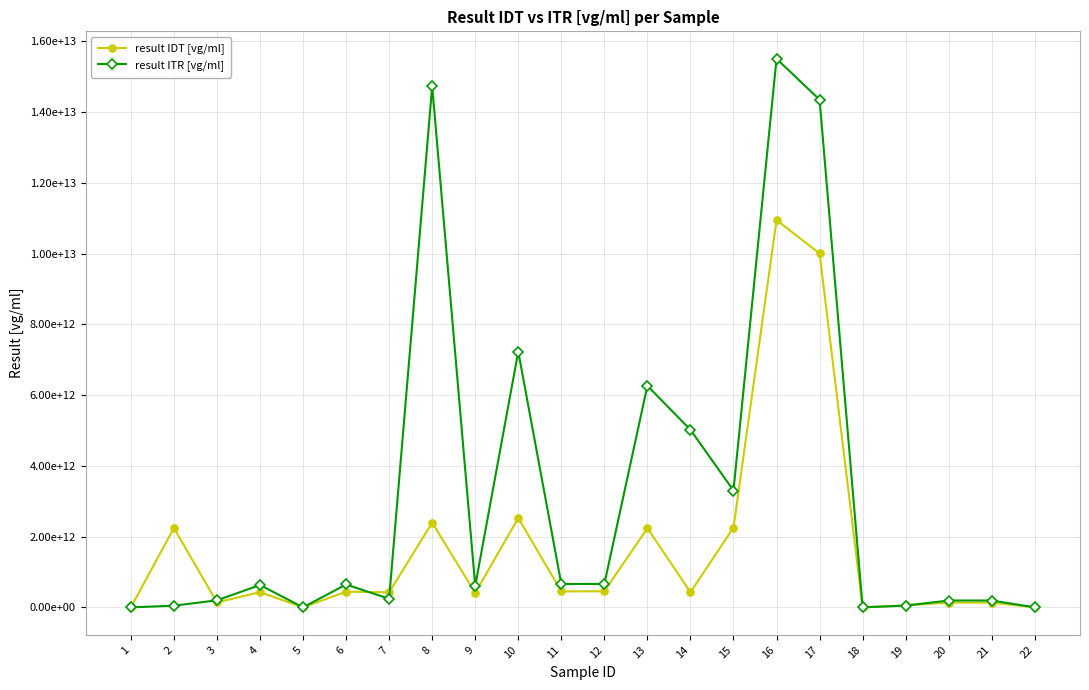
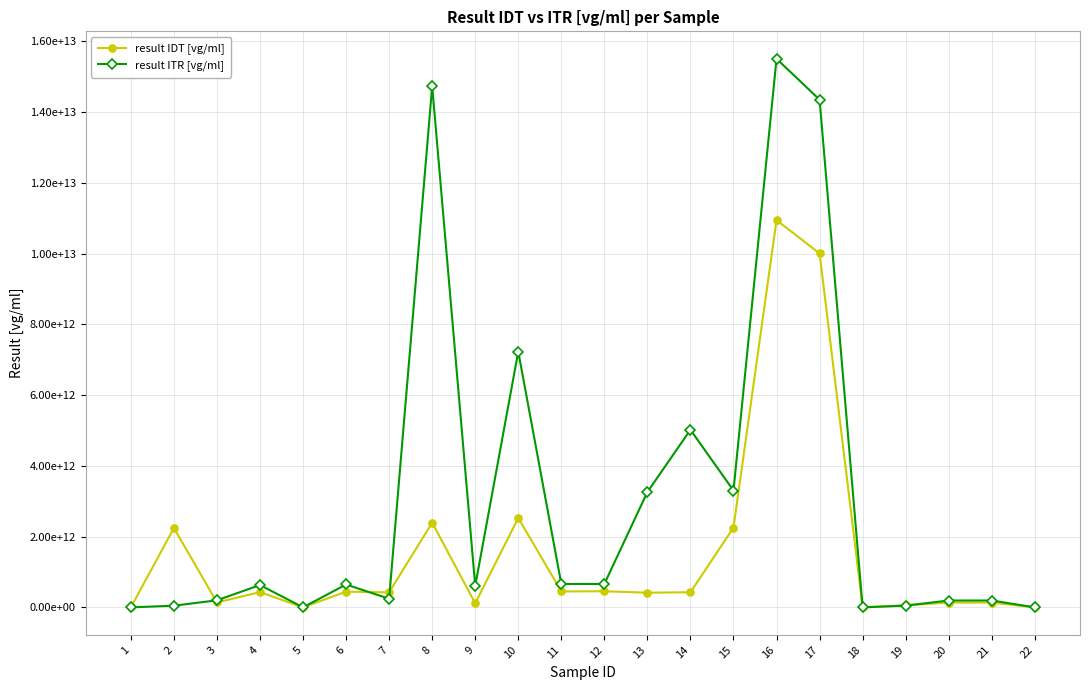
result IDT [vg/ml], 9: 400000000000 -> 100000000000
result IDT [vg/ml], 13: 2200000000000 -> 400000000000
result ITR [vg/ml], 13: 6300000000000 -> 3300000000000
